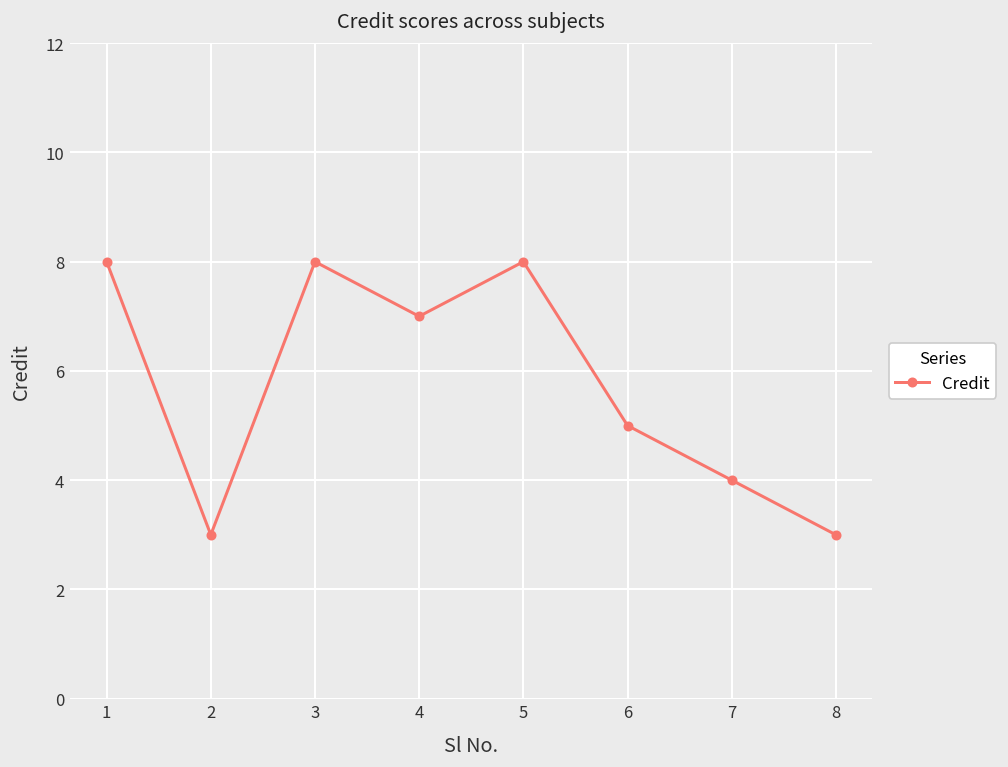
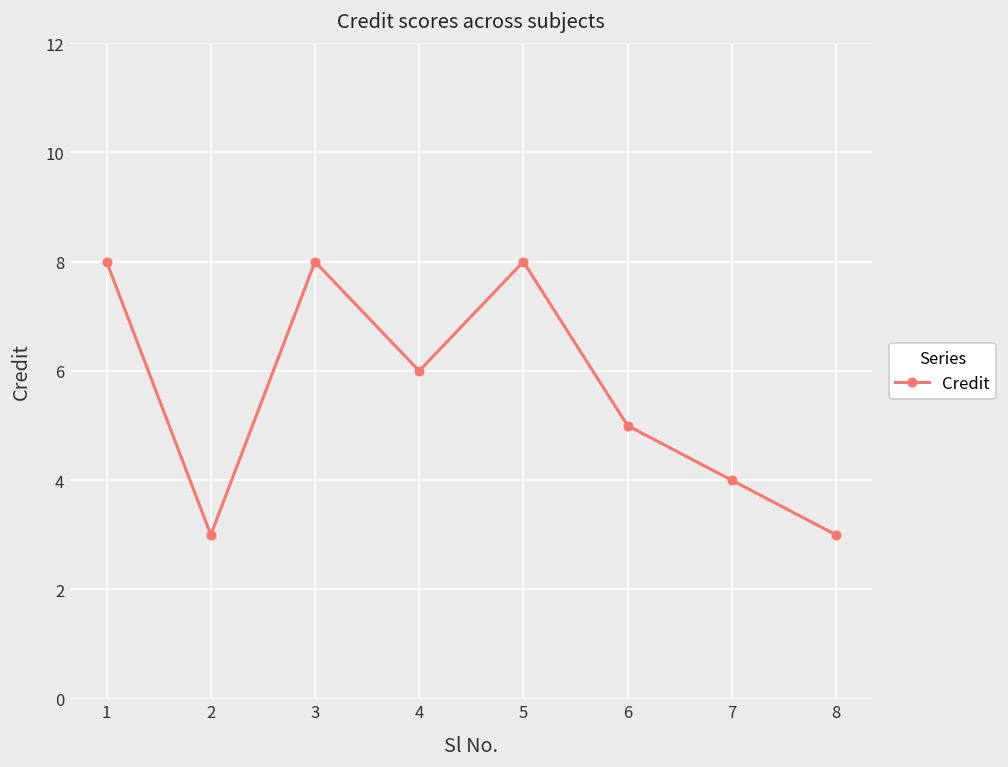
4: 7 -> 6
